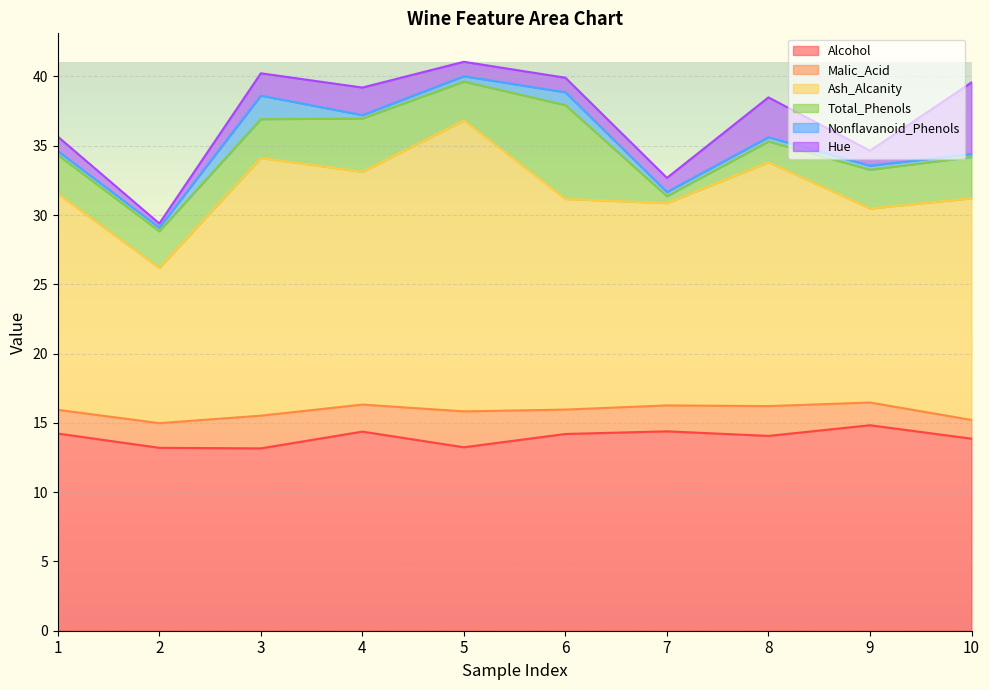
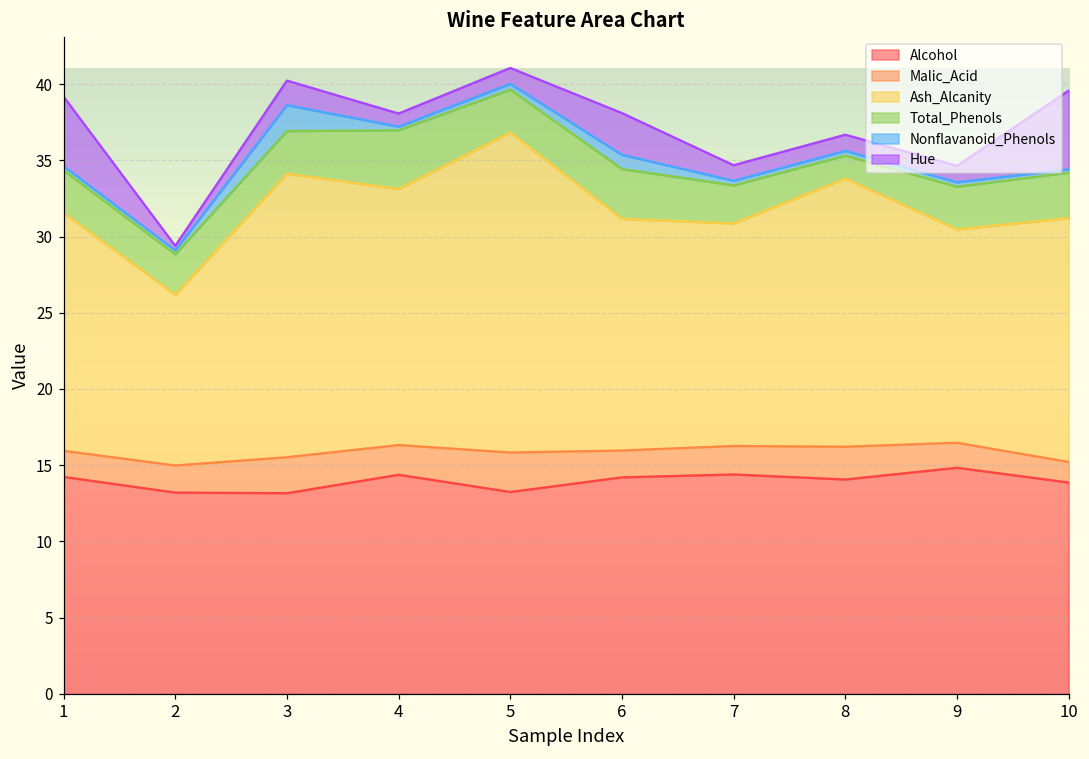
Hue, 1: 1.0 -> 4.6
Hue, 4: 2.0 -> 0.9
Total_Phenols, 6: 6.8 -> 3.3
Hue, 6: 1.0 -> 2.7
Total_Phenols, 7: 0.5 -> 2.5
Hue, 8: 2.9 -> 1.1
